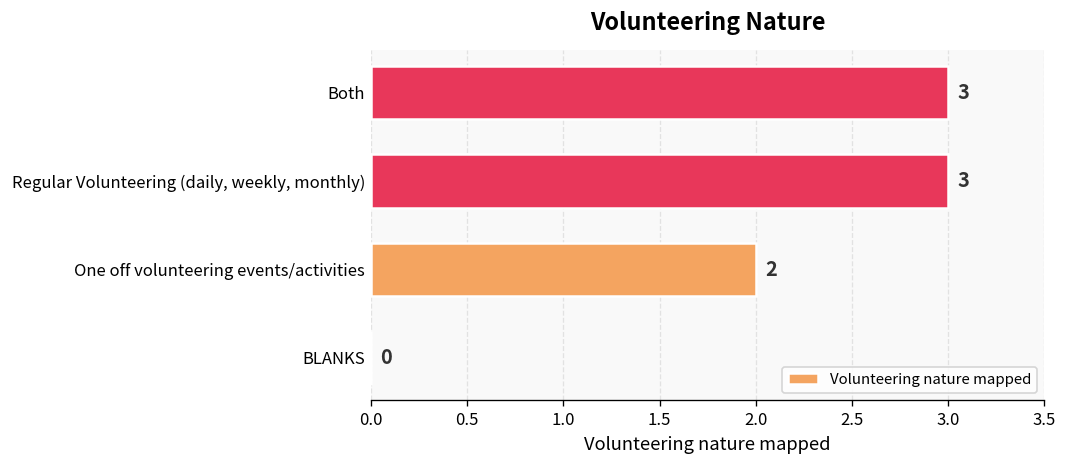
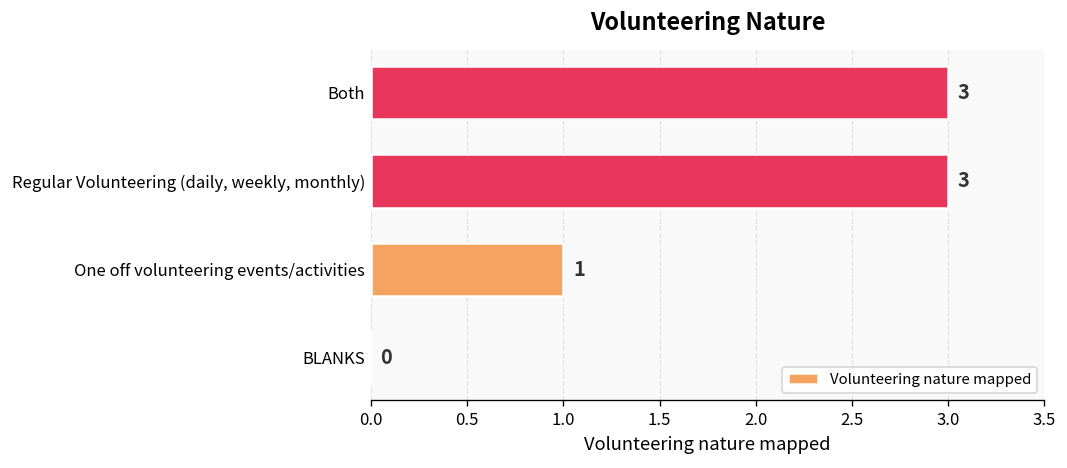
One off volunteering events/activities: 2 -> 1
